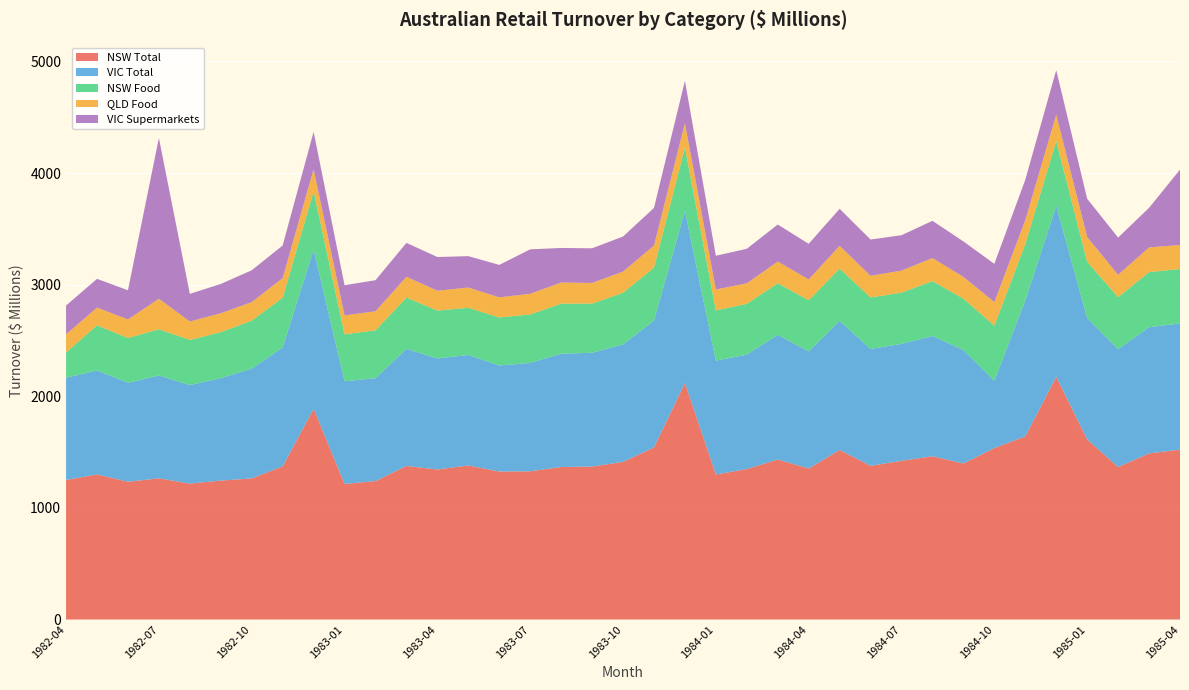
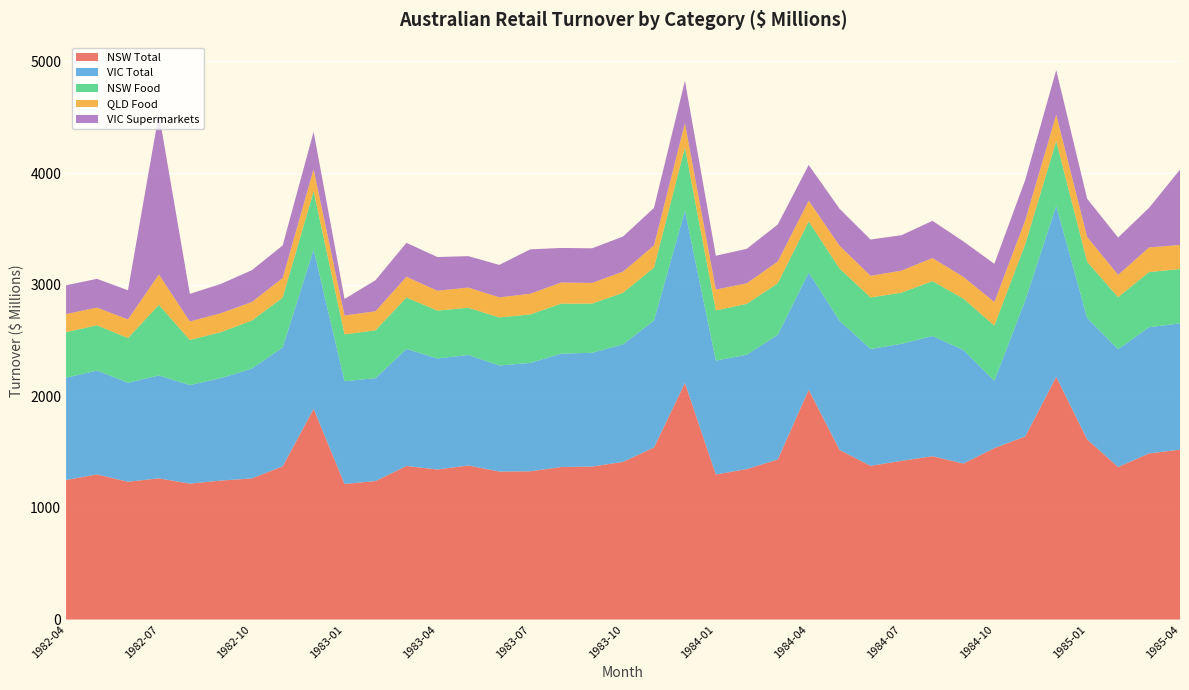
NSW Food, 1982-04: 230 -> 410
NSW Food, 1982-07: 410 -> 630
VIC Supermarkets, 1983-01: 270 -> 150
NSW Total, 1984-04: 1350 -> 2060
